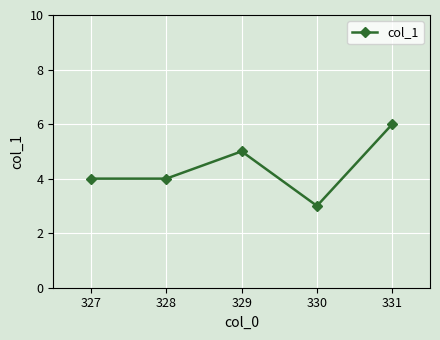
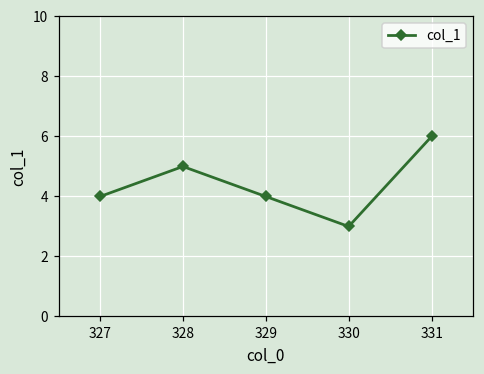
328: 4 -> 5
329: 5 -> 4
